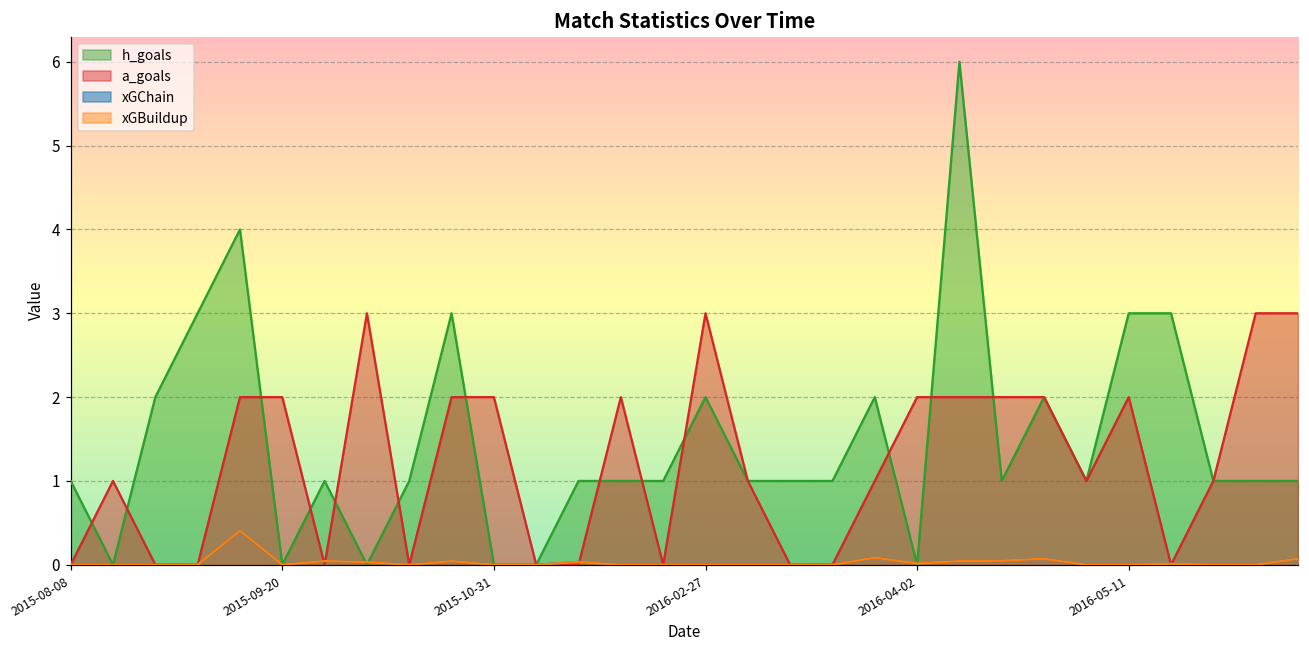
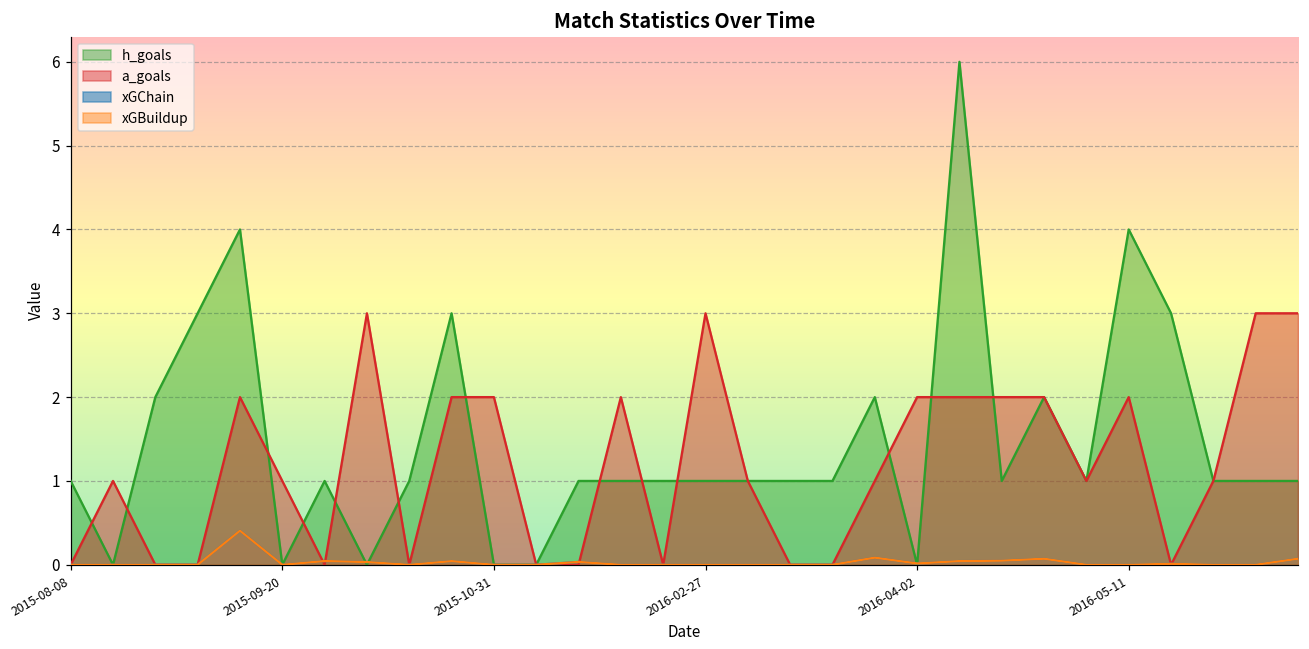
a_goals, 2015-09-20: 2 -> 1
h_goals, 2016-02-27: 2 -> 1
h_goals, 2016-05-11: 3 -> 4
